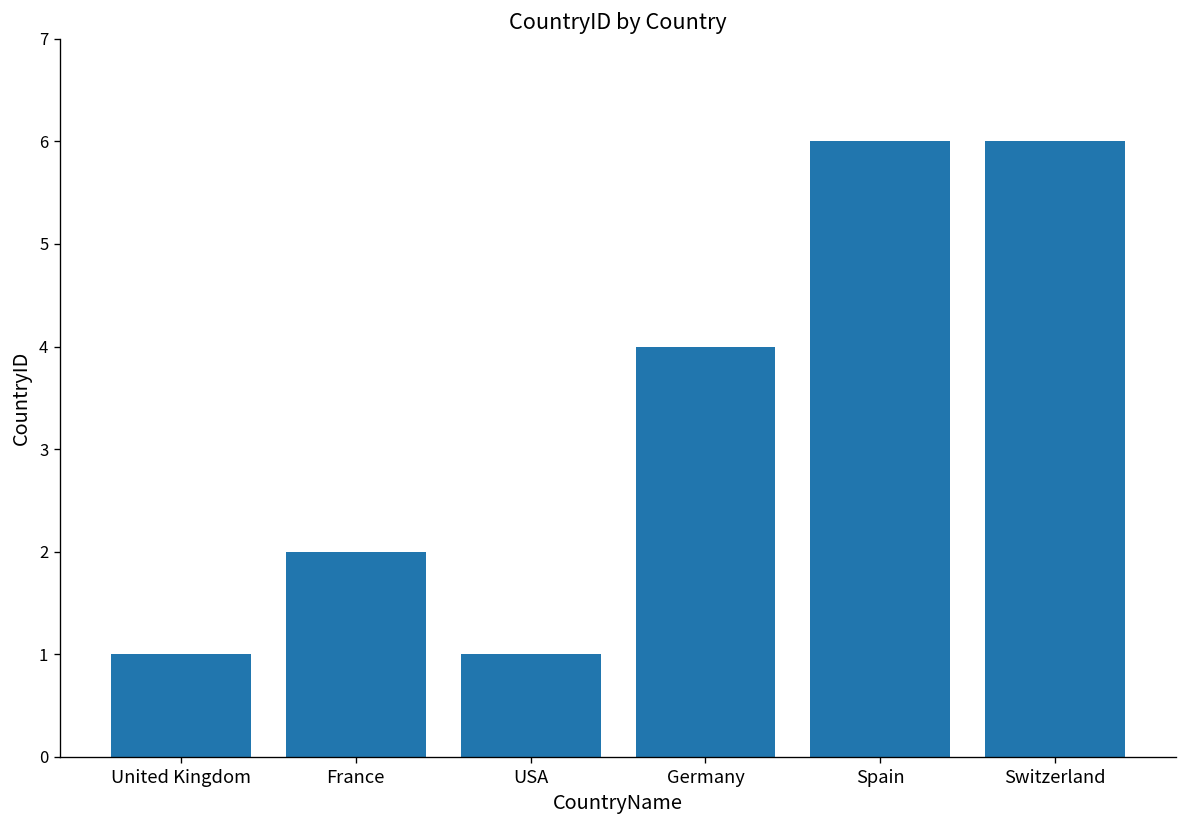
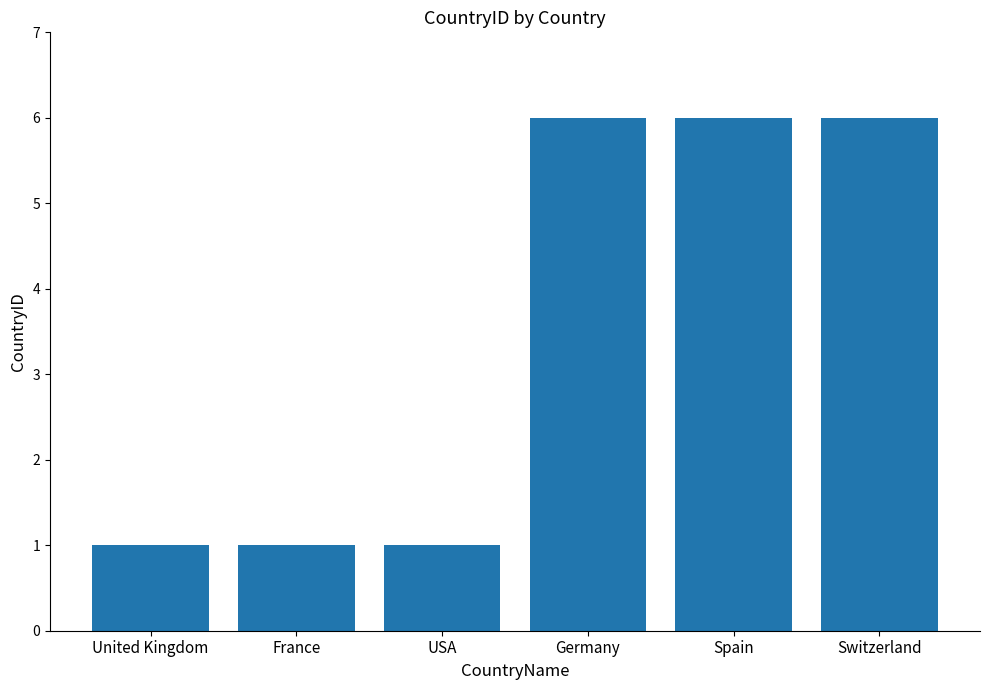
France: 2 -> 1
Germany: 4 -> 6
